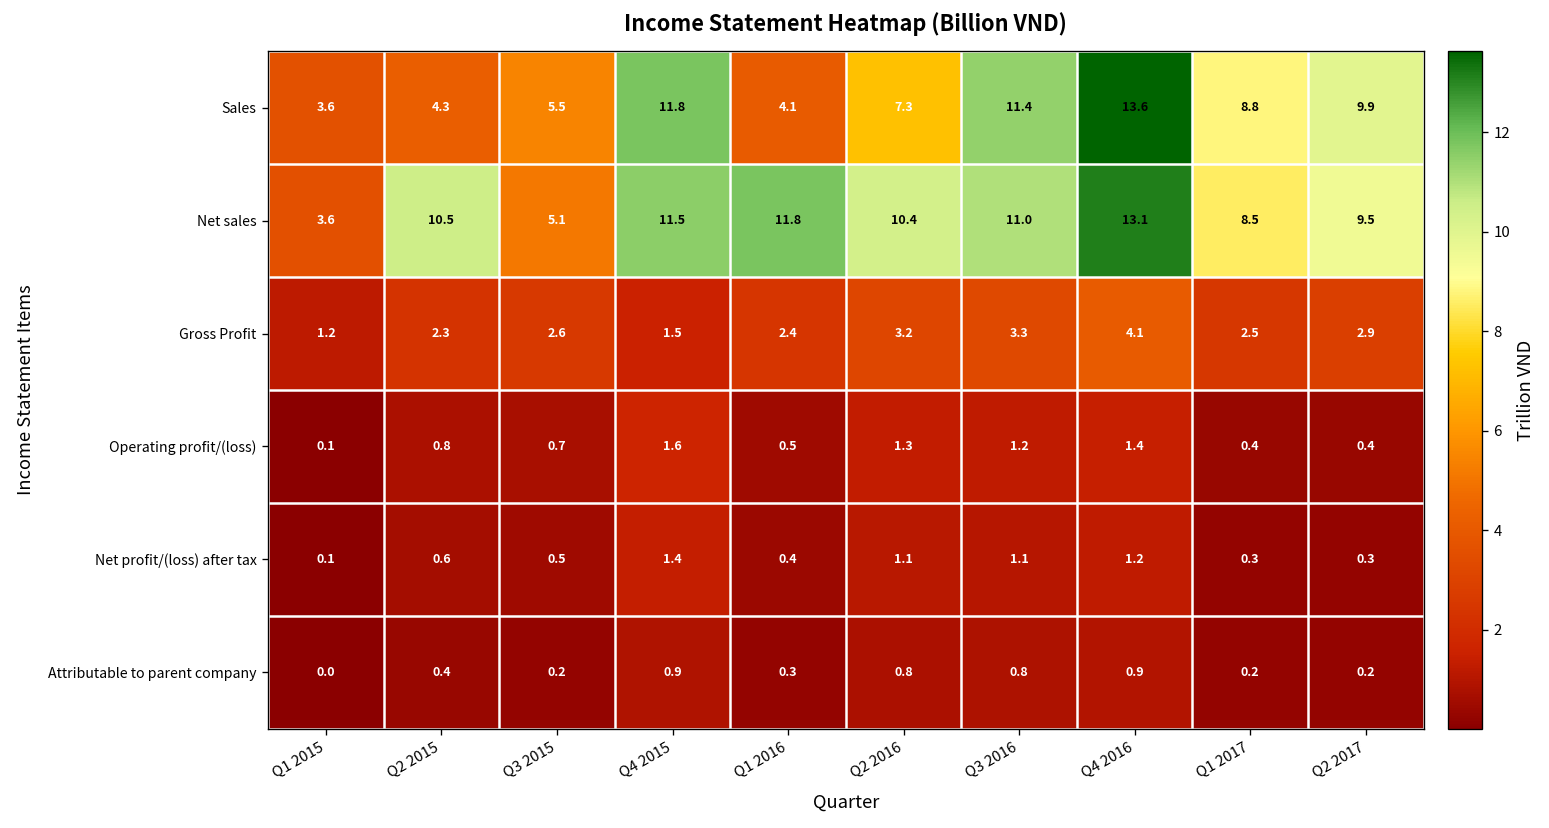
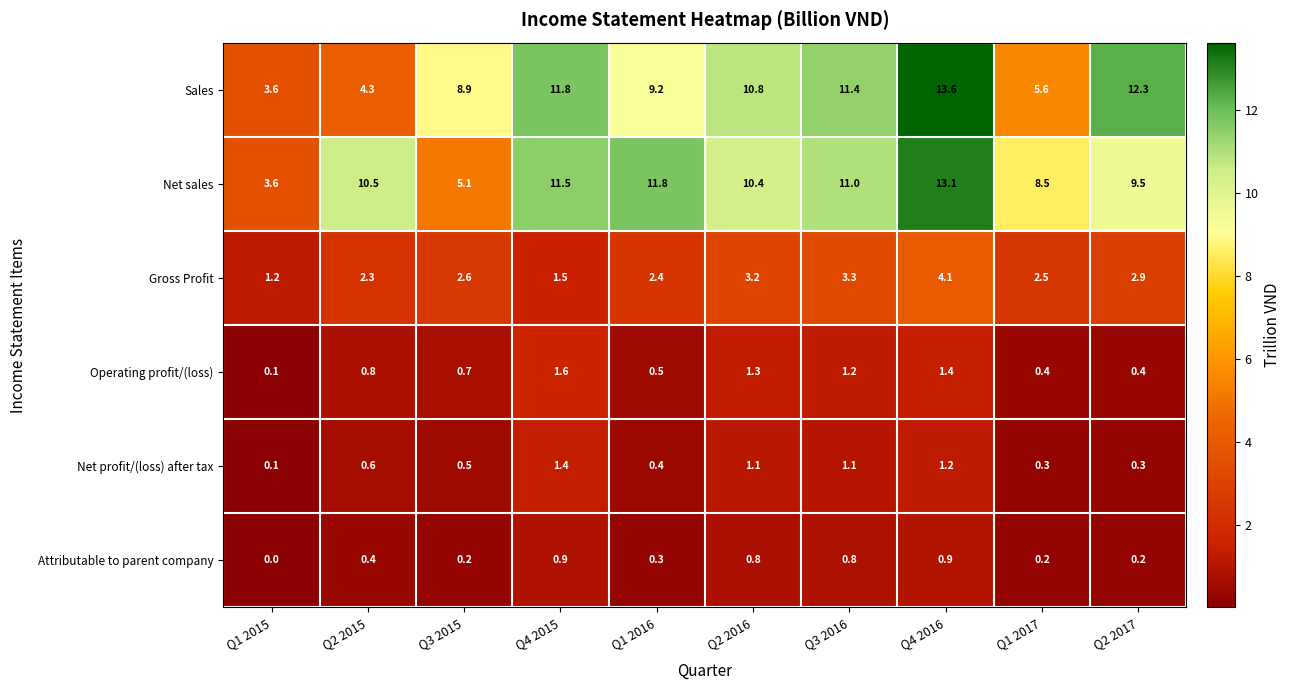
Sales, Q3 2015: 5.5 -> 8.9
Sales, Q1 2016: 4.1 -> 9.2
Sales, Q2 2016: 7.3 -> 10.8
Sales, Q1 2017: 8.8 -> 5.6
Sales, Q2 2017: 9.9 -> 12.3
